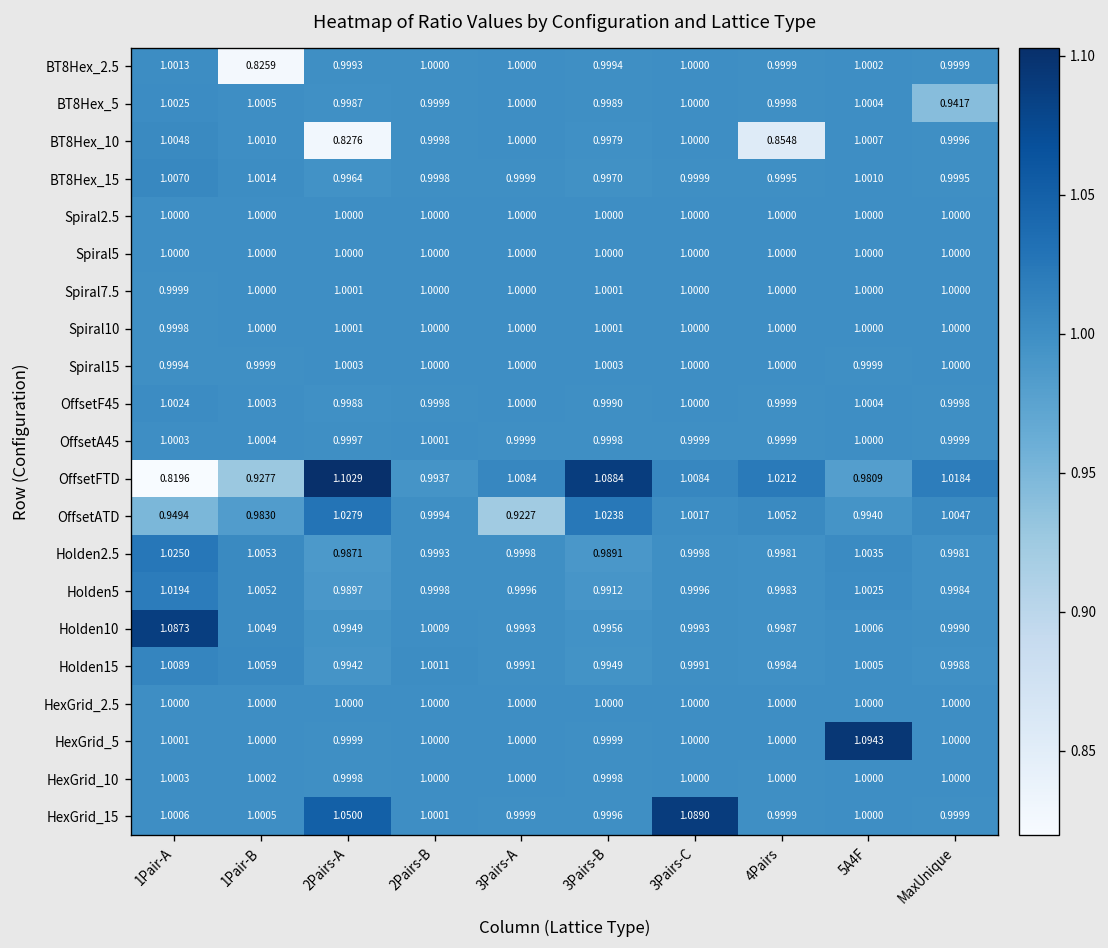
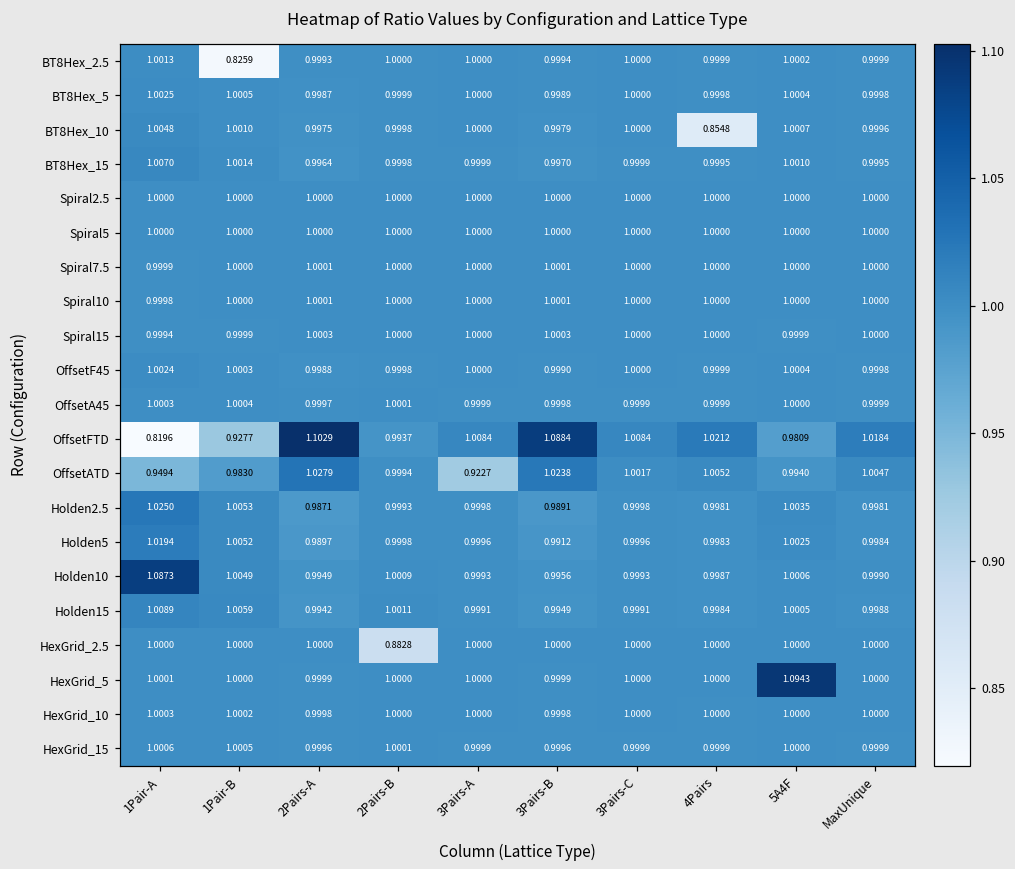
BT8Hex_5, MaxUnique: 0.9417 -> 0.9998
BT8Hex_10, 2Pairs-A: 0.8276 -> 0.9975
HexGrid_2.5, 2Pairs-B: 1.0000 -> 0.8828
HexGrid_15, 2Pairs-A: 1.0500 -> 0.9996
HexGrid_15, 3Pairs-C: 1.0890 -> 0.9999
